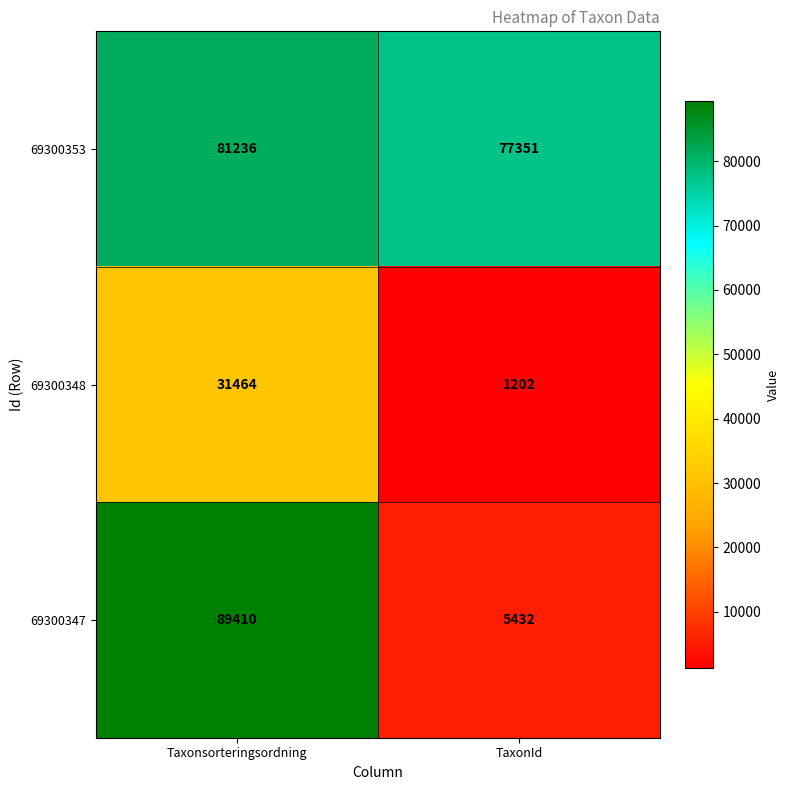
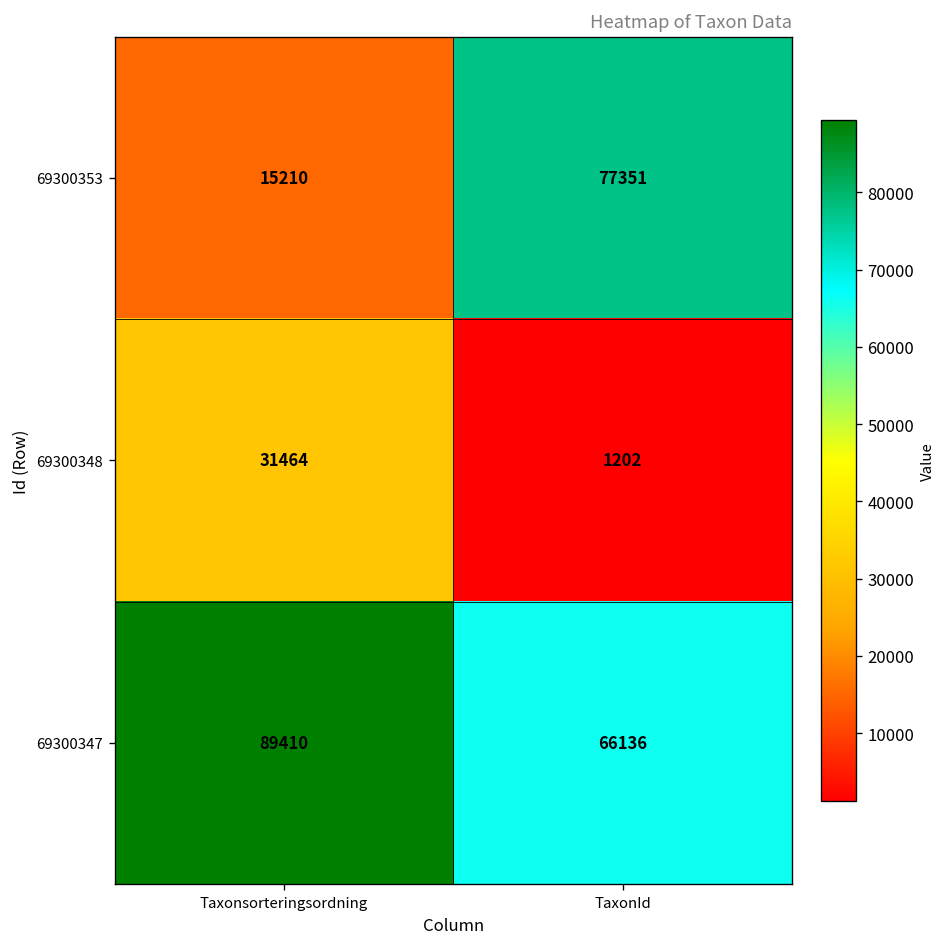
69300353, Taxonsorteringsordning: 81236 -> 15210
69300347, TaxonId: 5432 -> 66136
